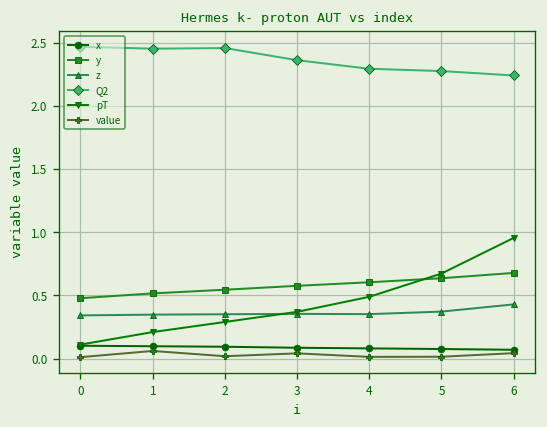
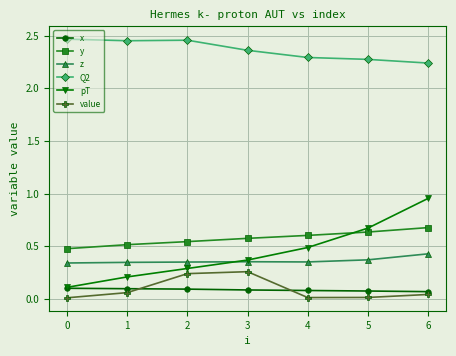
value, 2: 0.02 -> 0.24
value, 3: 0.04 -> 0.26
